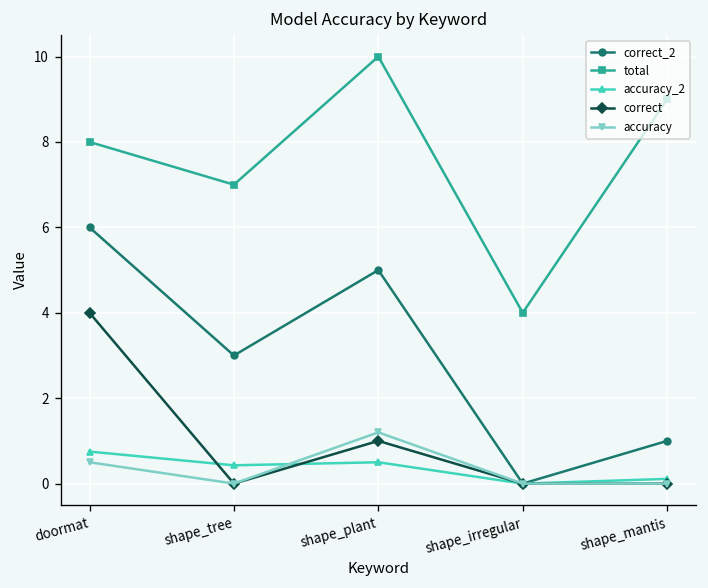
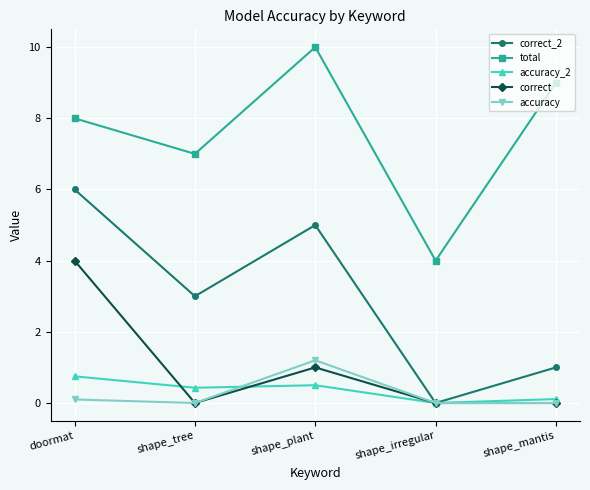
accuracy, doormat: 0.5 -> 0.1
